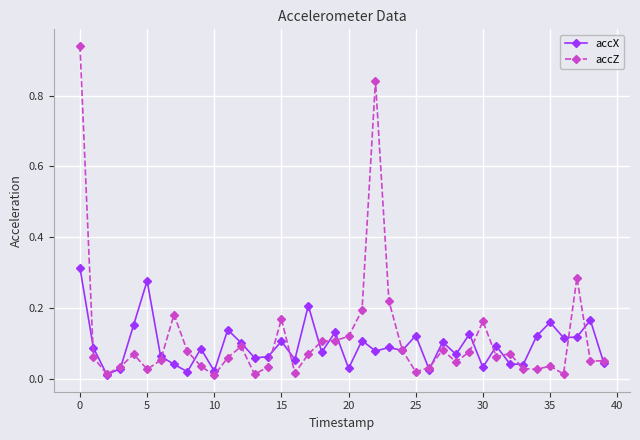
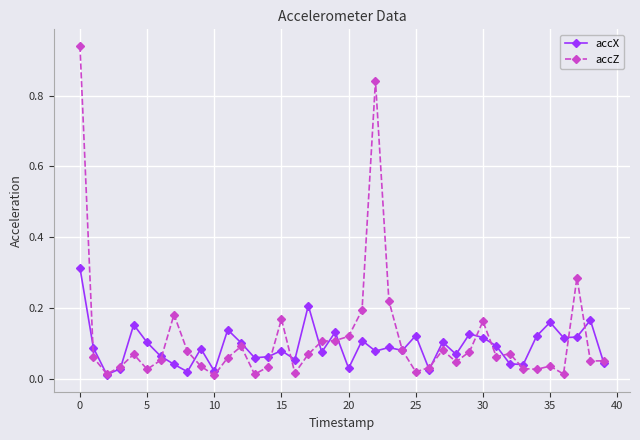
accX, 5: 0.28 -> 0.10
accX, 15: 0.11 -> 0.08
accX, 30: 0.03 -> 0.12
